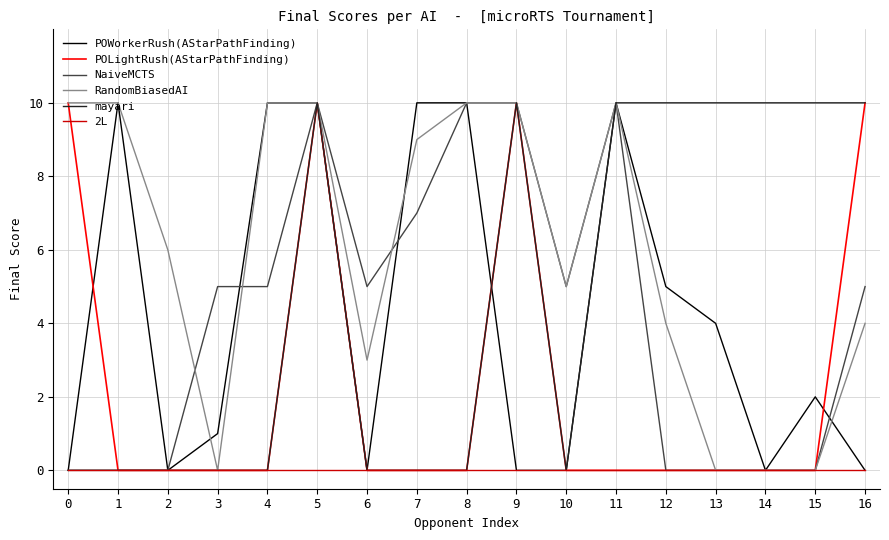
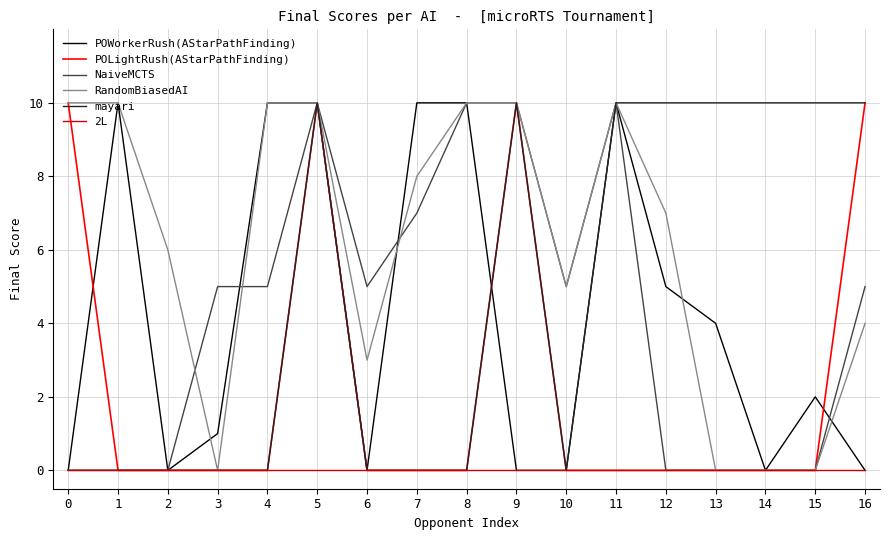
RandomBiasedAI, 7: 9 -> 8
RandomBiasedAI, 12: 4 -> 7
